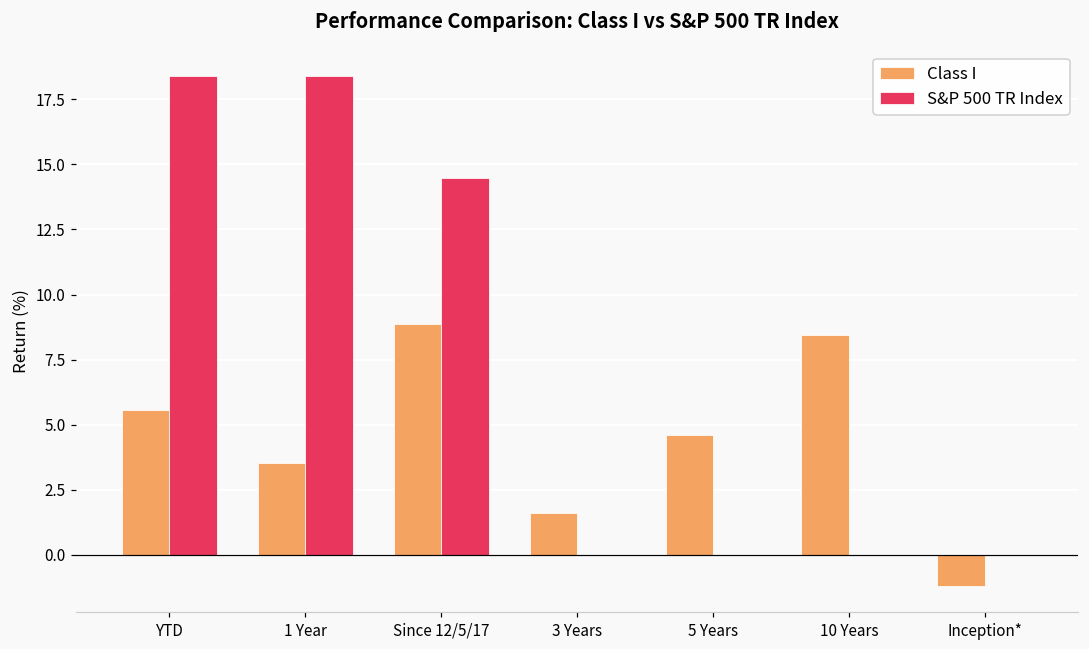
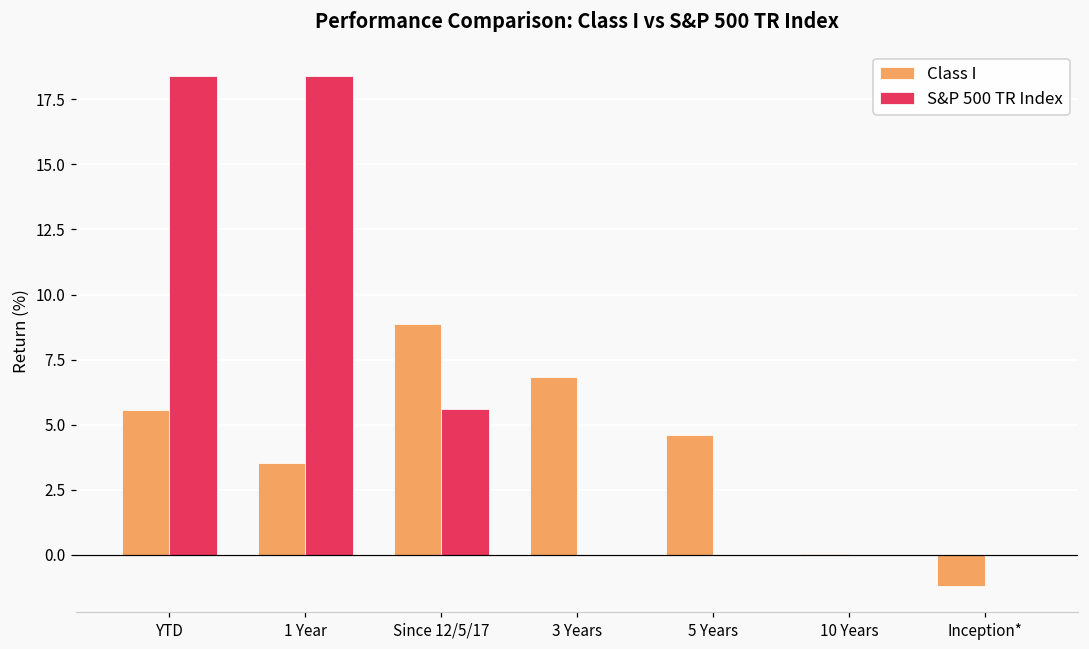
S&P 500 TR Index, Since 12/5/17: 14.5 -> 5.6
Class I, 3 Years: 1.6 -> 6.8
Class I, 10 Years: 8.4 -> 0.0
